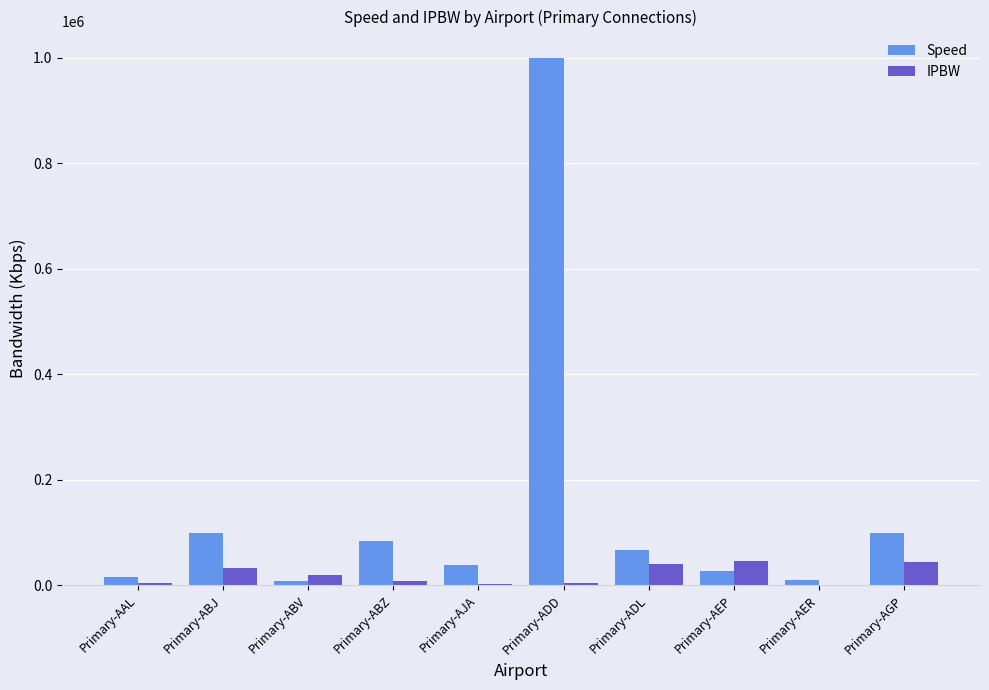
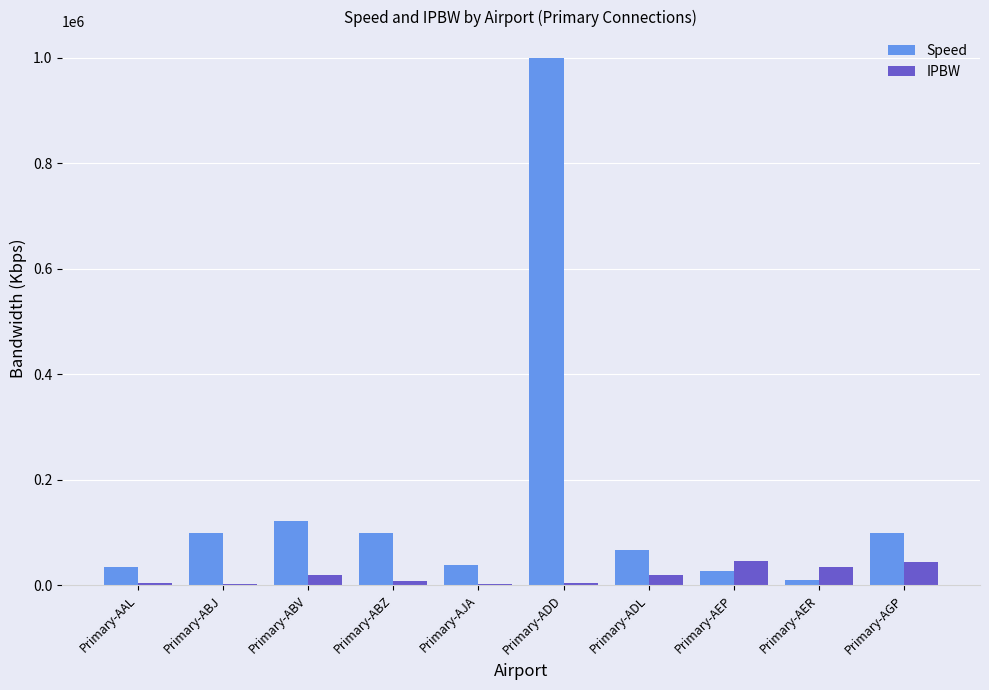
Speed, Primary-AAL: 20000 -> 40000
IPBW, Primary-ABJ: 30000 -> 0
Speed, Primary-ABV: 10000 -> 120000
Speed, Primary-ABZ: 80000 -> 100000
IPBW, Primary-ADL: 40000 -> 20000
IPBW, Primary-AER: 0 -> 30000
